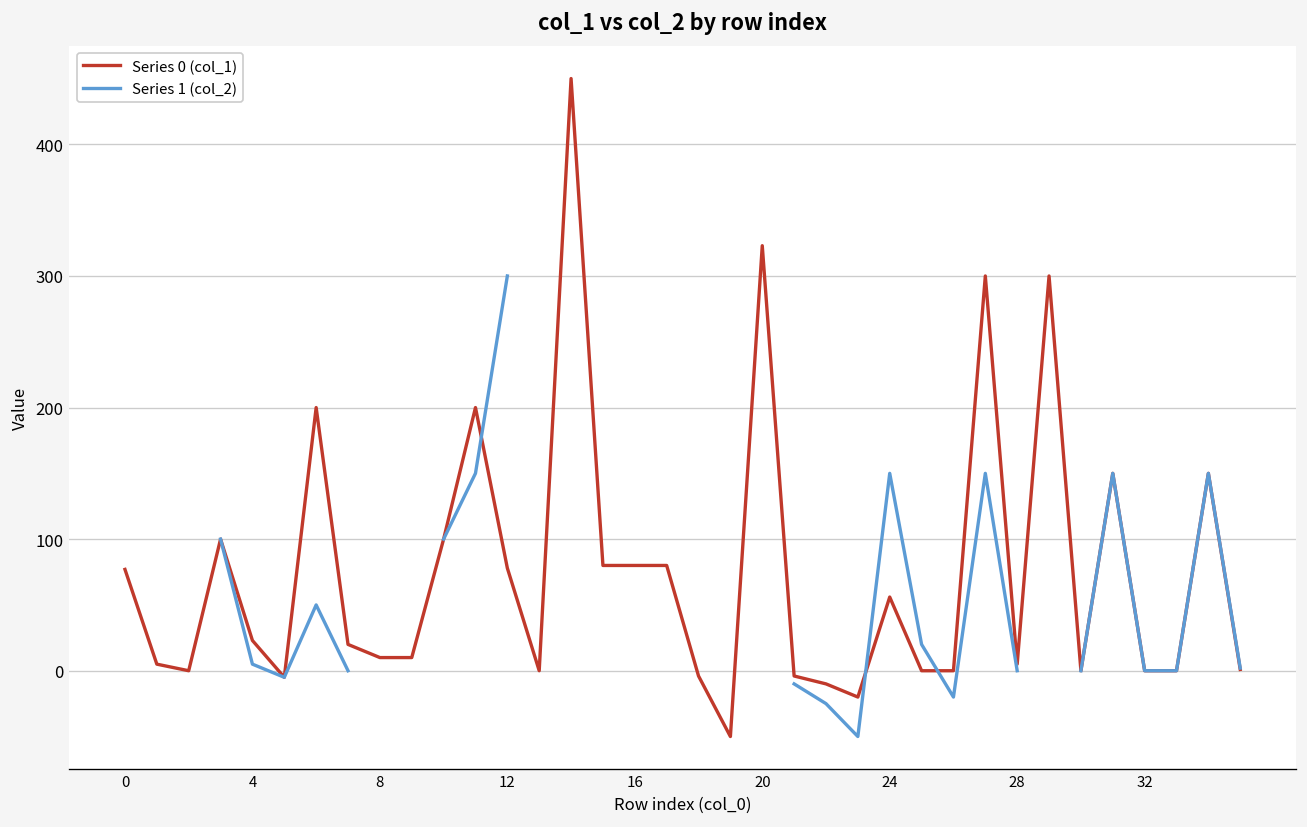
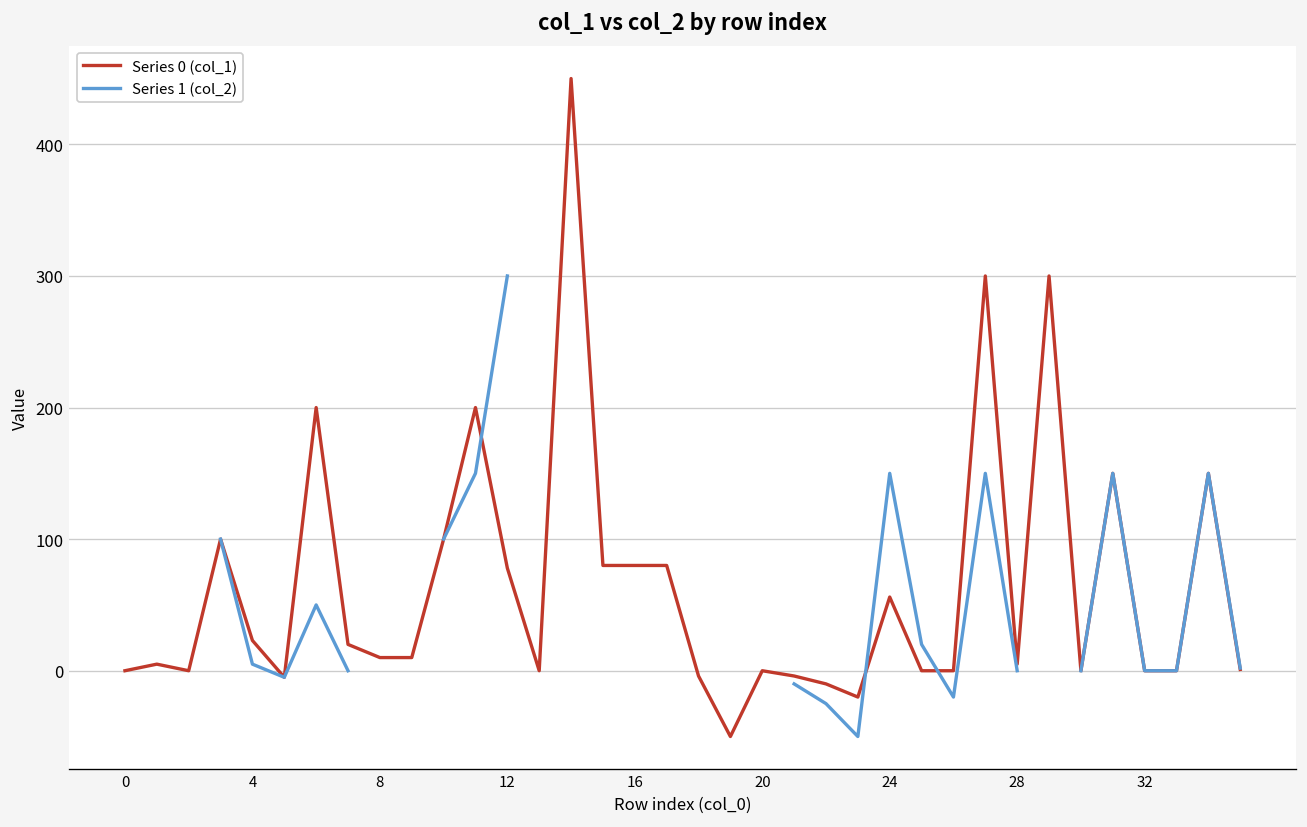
Series 0 (col_1), 0: 77 -> 0
Series 0 (col_1), 20: 323 -> 0
